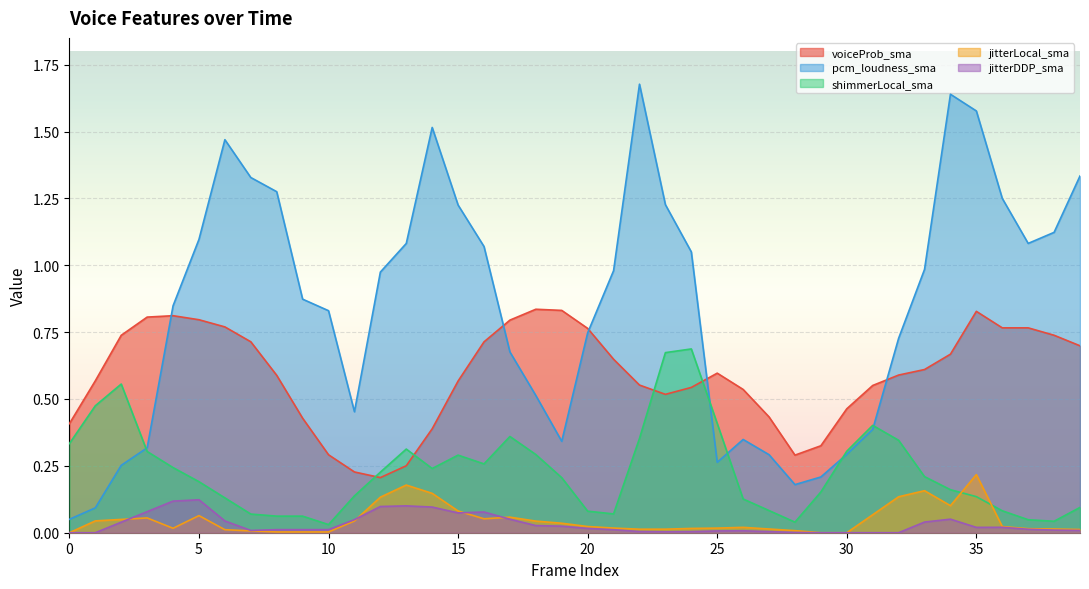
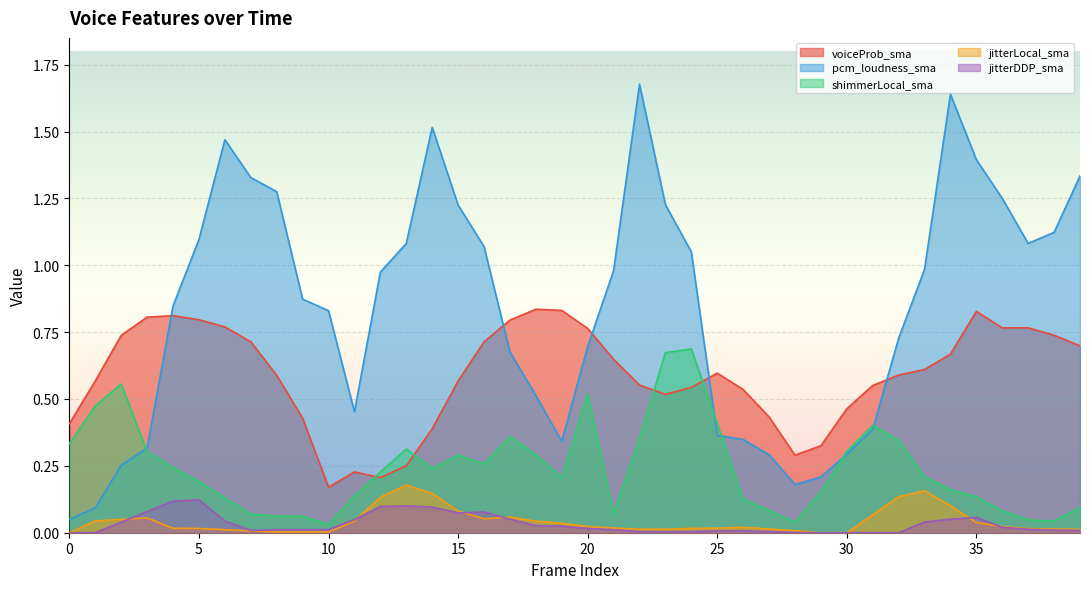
jitterLocal_sma, 5: 0.06 -> 0.02
voiceProb_sma, 10: 0.29 -> 0.17
pcm_loudness_sma, 20: 0.75 -> 0.70
shimmerLocal_sma, 20: 0.08 -> 0.52
pcm_loudness_sma, 25: 0.26 -> 0.36
pcm_loudness_sma, 35: 1.58 -> 1.39
jitterLocal_sma, 35: 0.22 -> 0.04
jitterDDP_sma, 35: 0.02 -> 0.06
